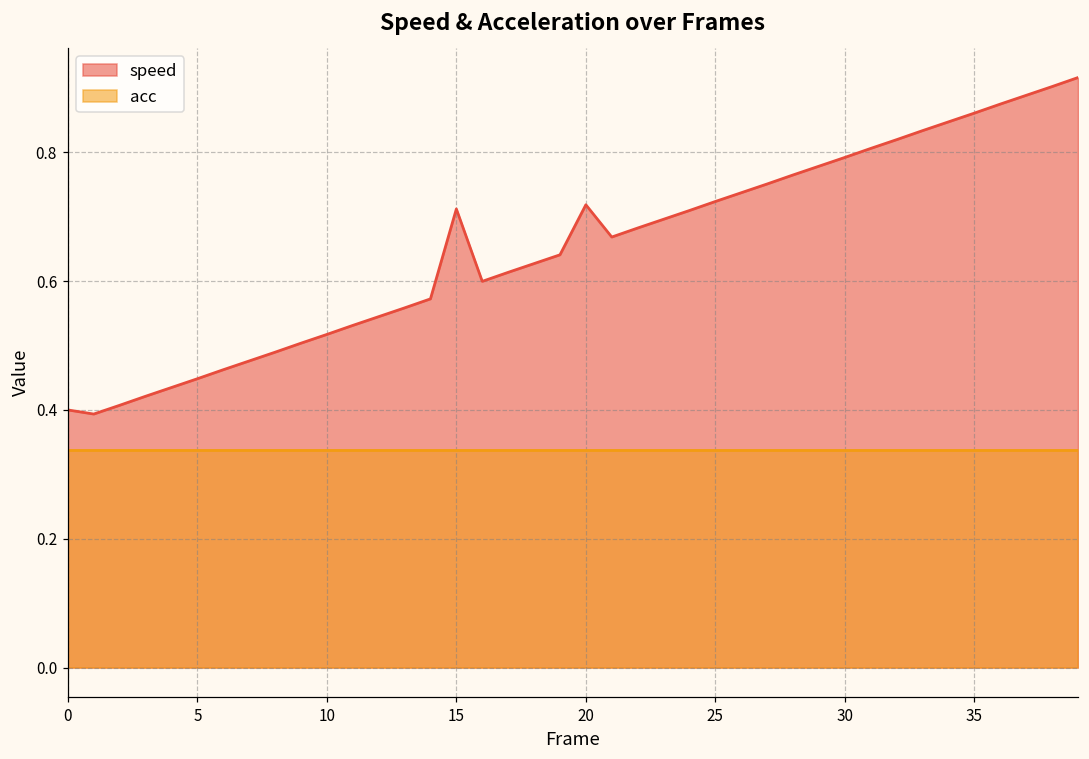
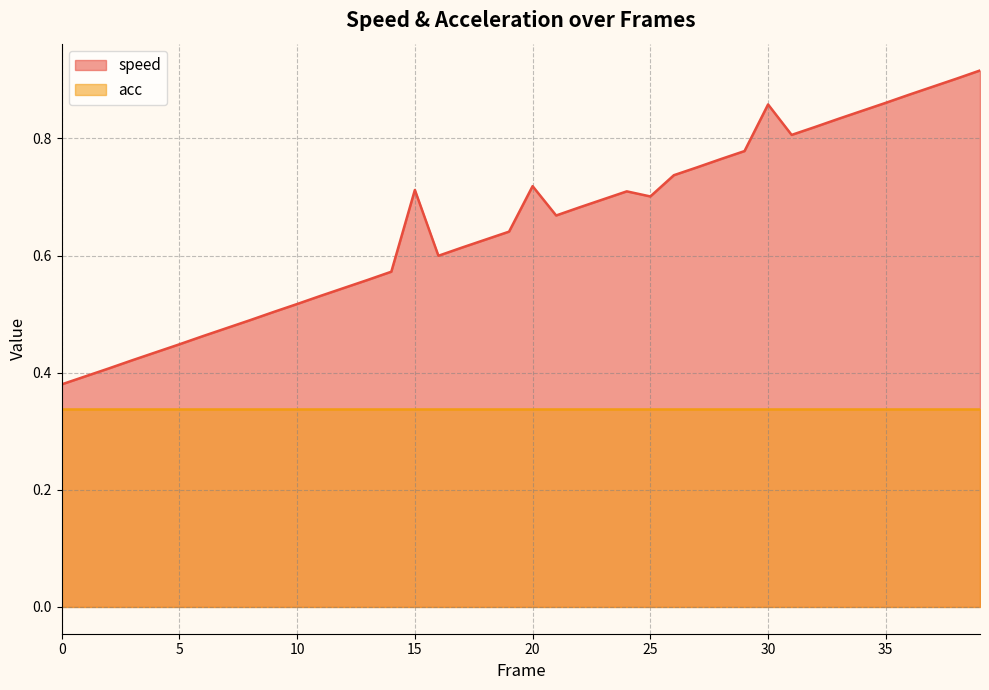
speed, 0: 0.40 -> 0.38
speed, 25: 0.72 -> 0.70
speed, 30: 0.79 -> 0.86
